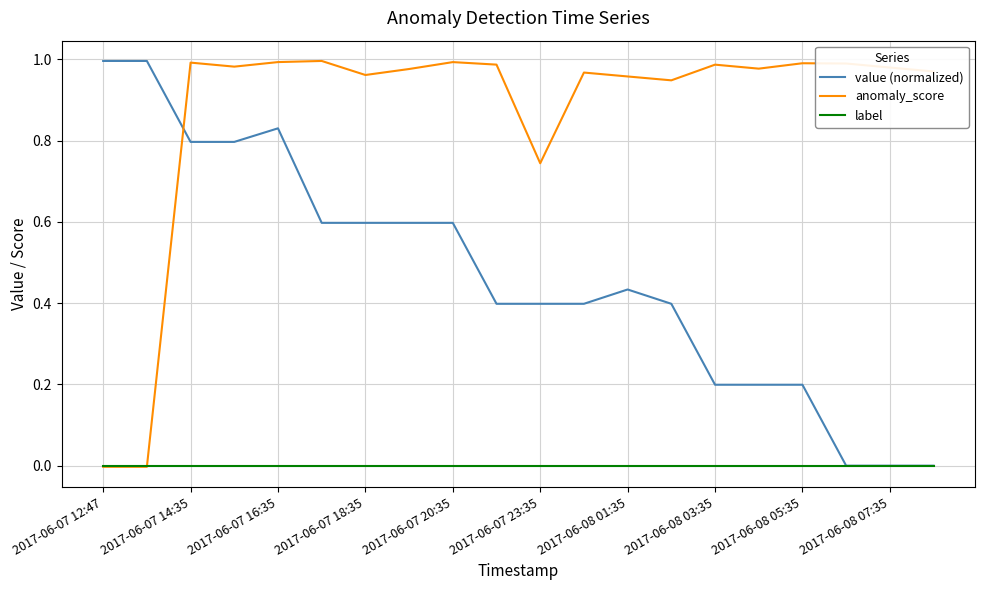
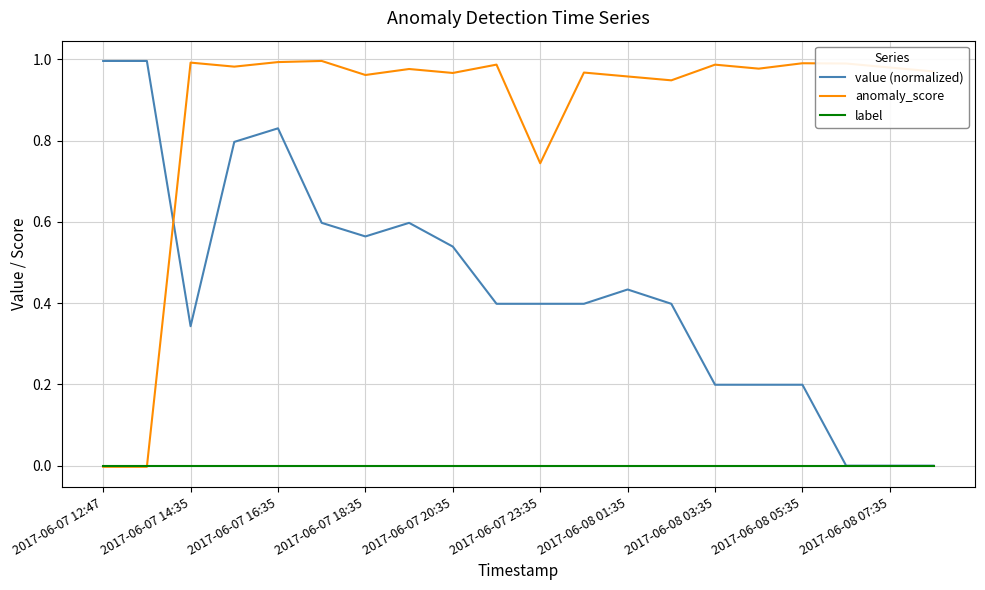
value (normalized), 2017-06-07 14:35: 0.80 -> 0.34
value (normalized), 2017-06-07 18:35: 0.60 -> 0.56
value (normalized), 2017-06-07 20:35: 0.60 -> 0.54
anomaly_score, 2017-06-07 20:35: 0.99 -> 0.97
